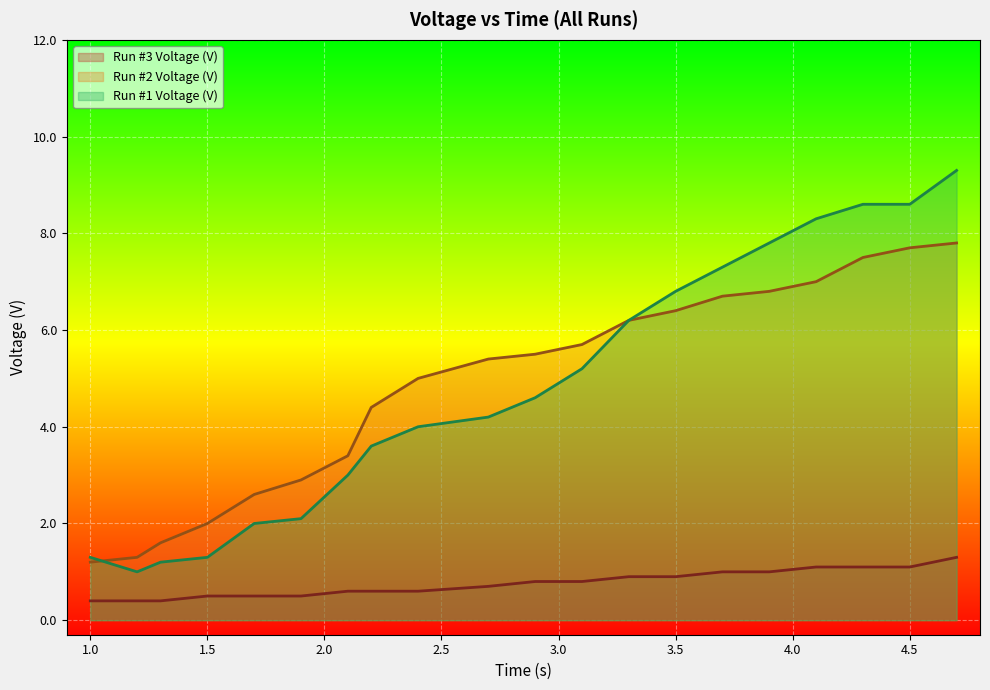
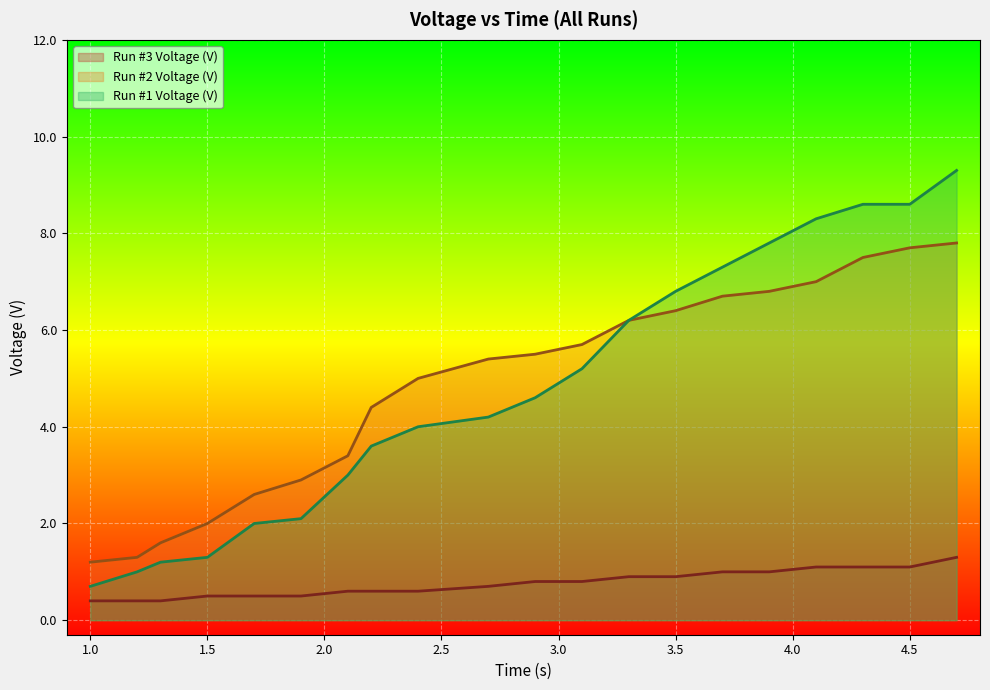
Run #1 Voltage (V), 1.0: 1.3 -> 0.7
